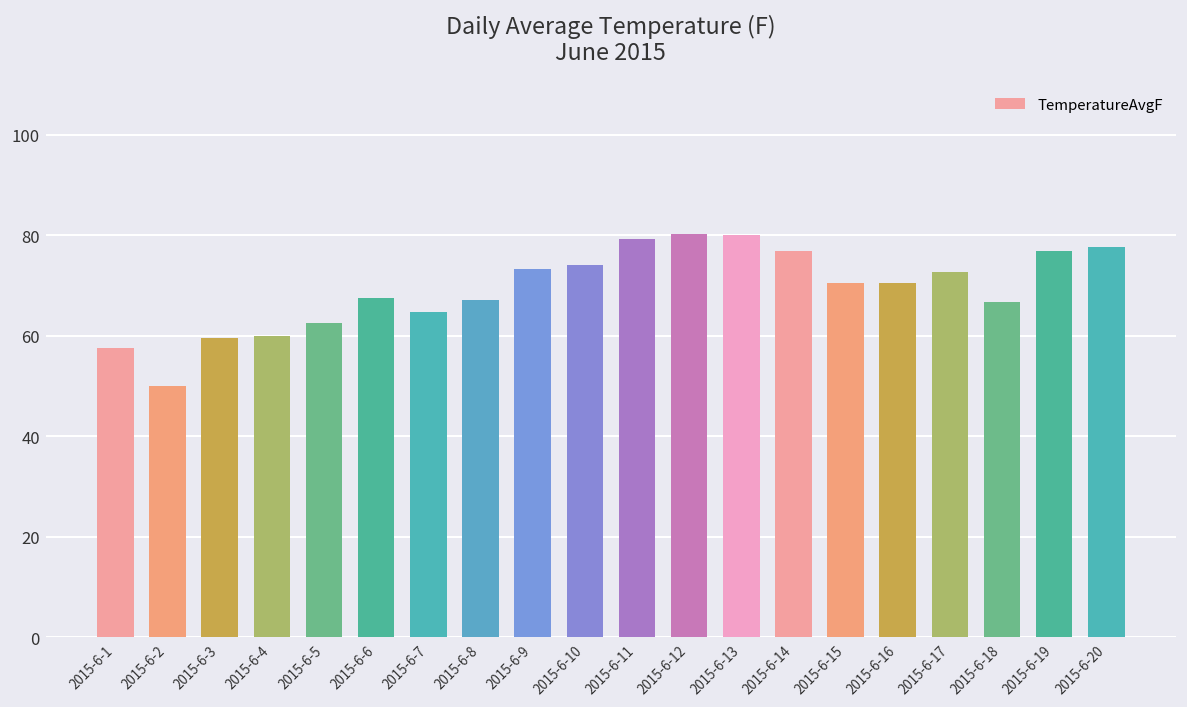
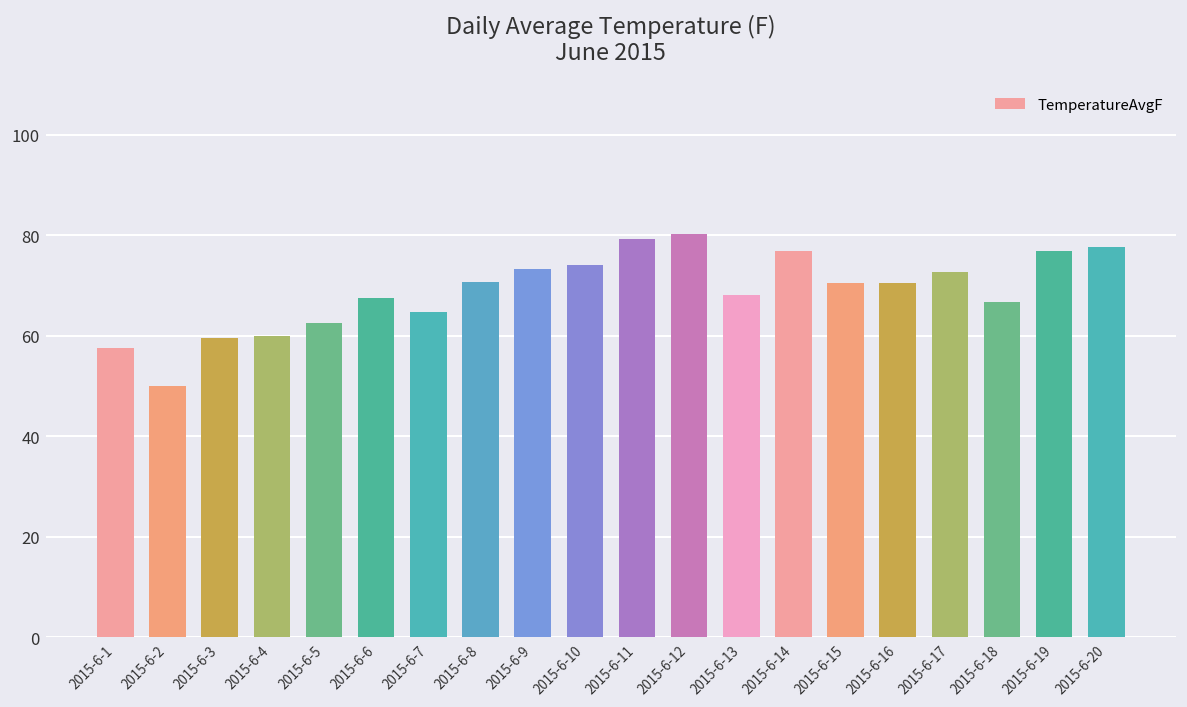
2015-6-8: 67 -> 71
2015-6-13: 80 -> 68
